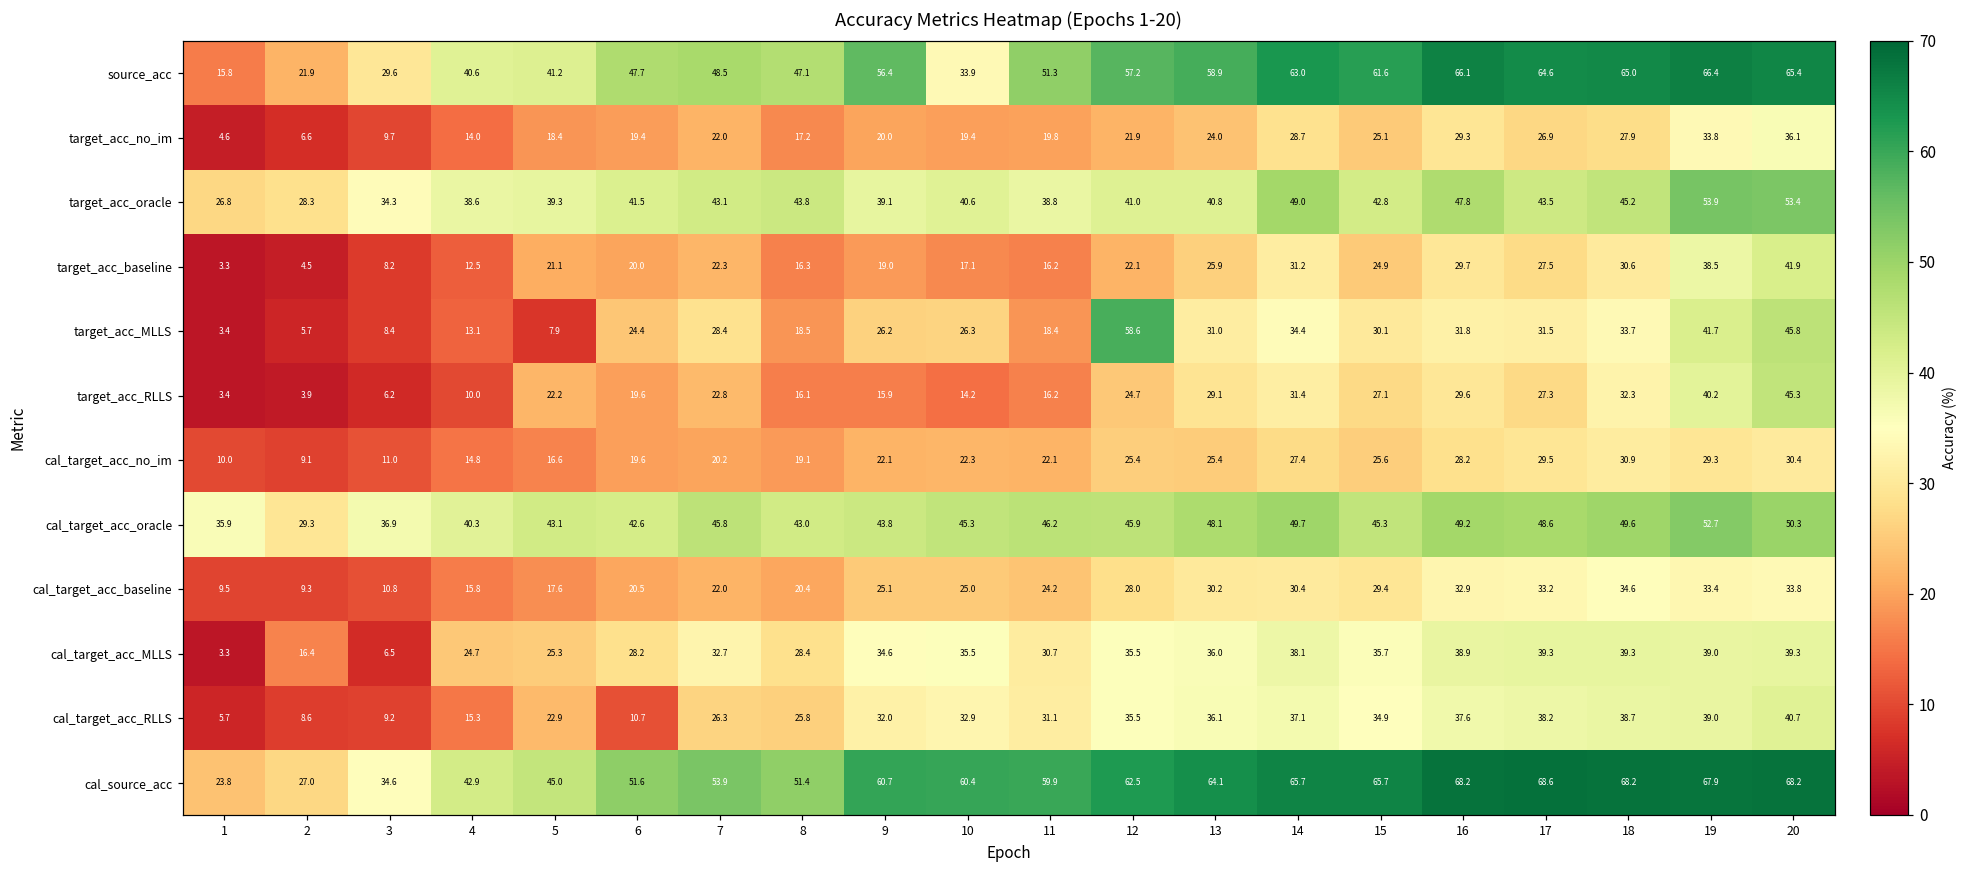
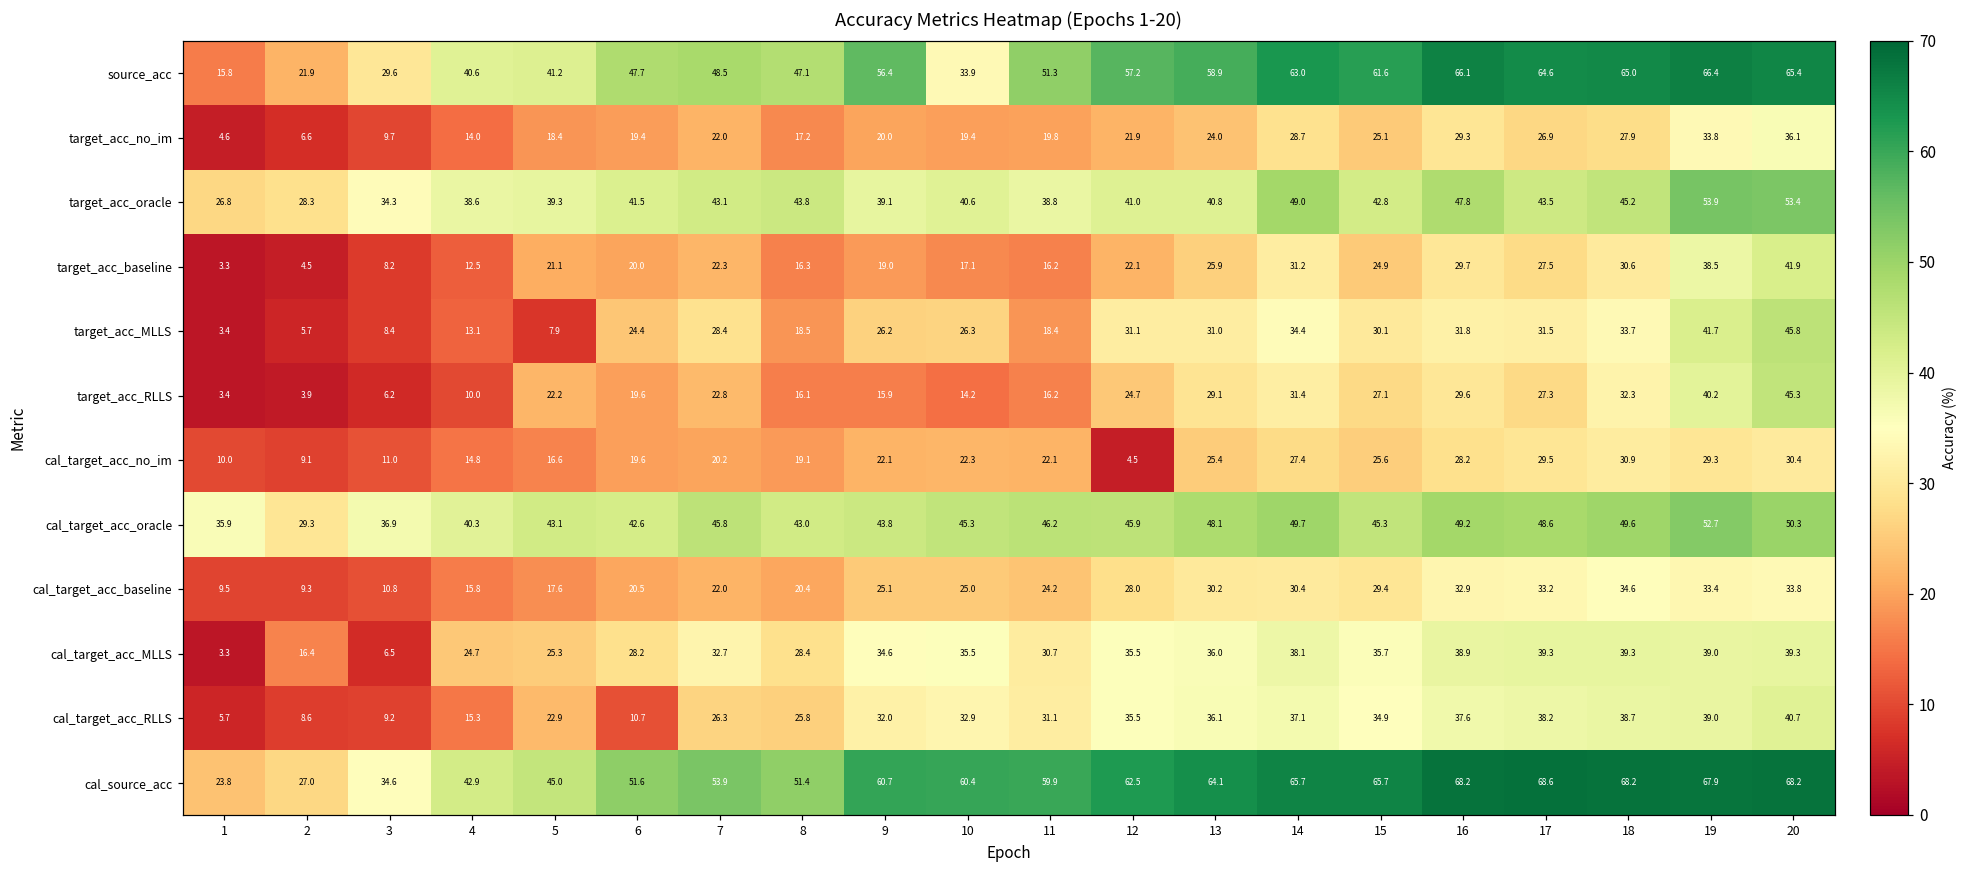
target_acc_MLLS, 12: 58.6 -> 31.1
cal_target_acc_no_im, 12: 25.4 -> 4.5
